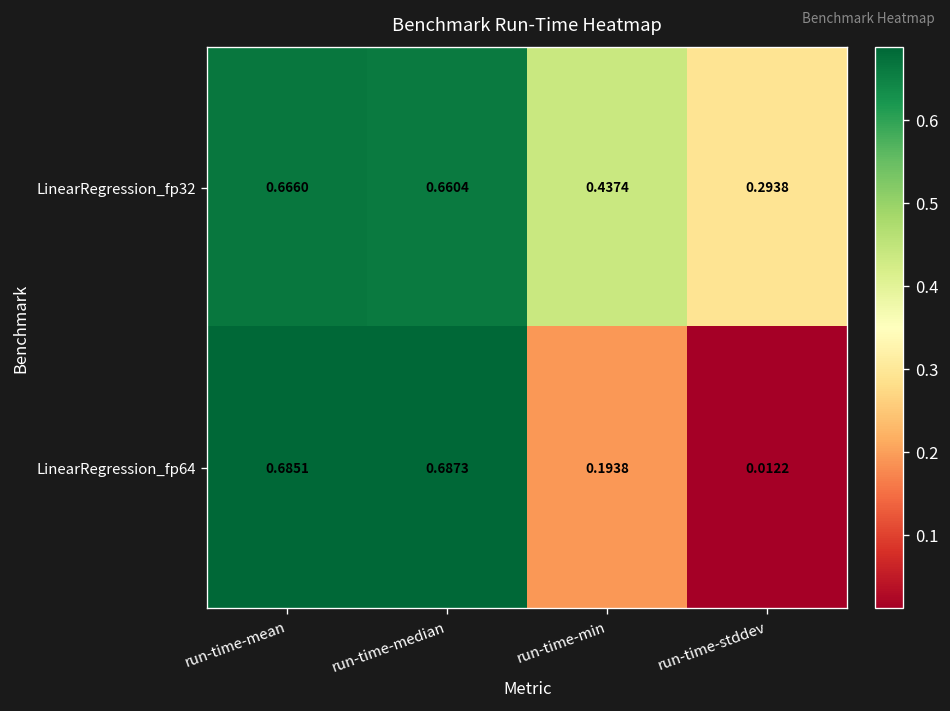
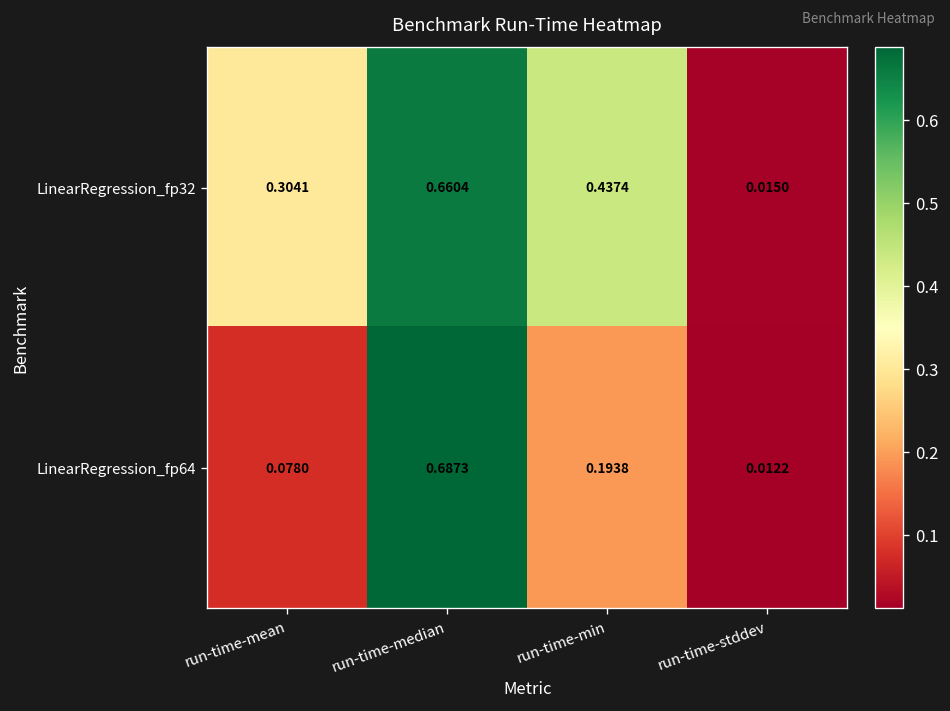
LinearRegression_fp32, run-time-mean: 0.6660 -> 0.3041
LinearRegression_fp32, run-time-stddev: 0.2938 -> 0.0150
LinearRegression_fp64, run-time-mean: 0.6851 -> 0.0780
